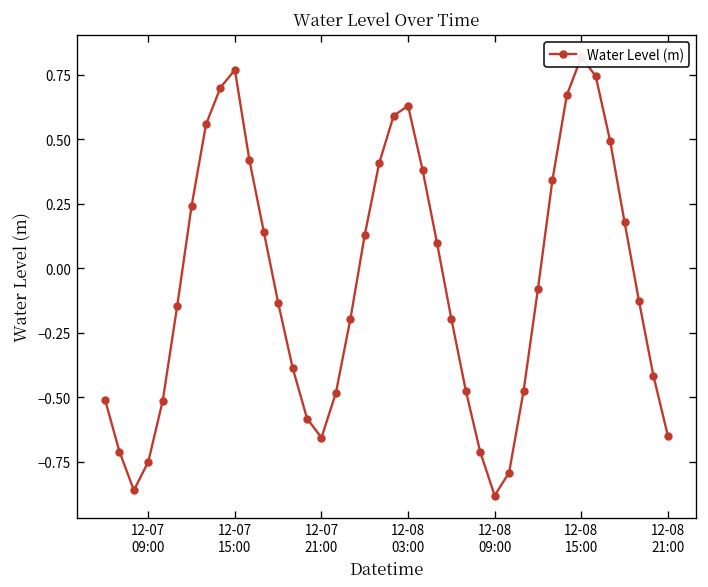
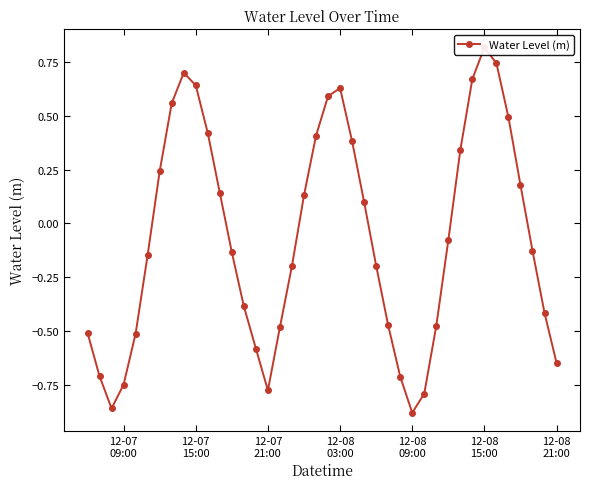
12-07 15:00: 0.77 -> 0.64
12-07 21:00: -0.66 -> -0.78
